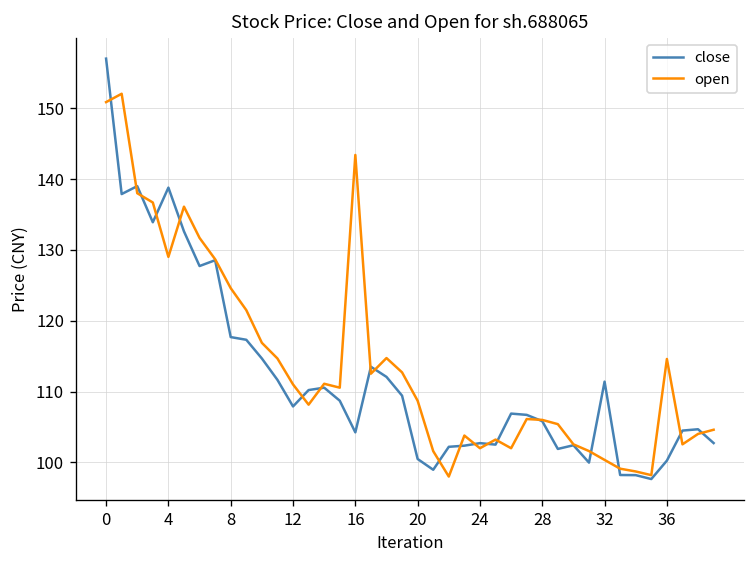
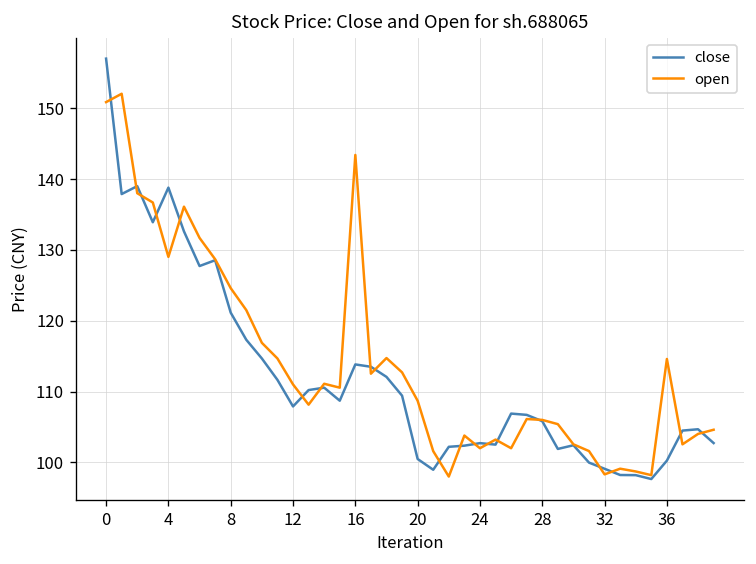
close, 8: 118 -> 121
close, 16: 104 -> 114
close, 32: 111 -> 99
open, 32: 100 -> 98
